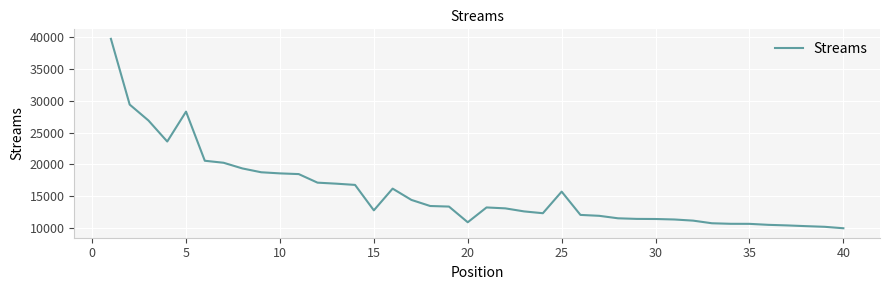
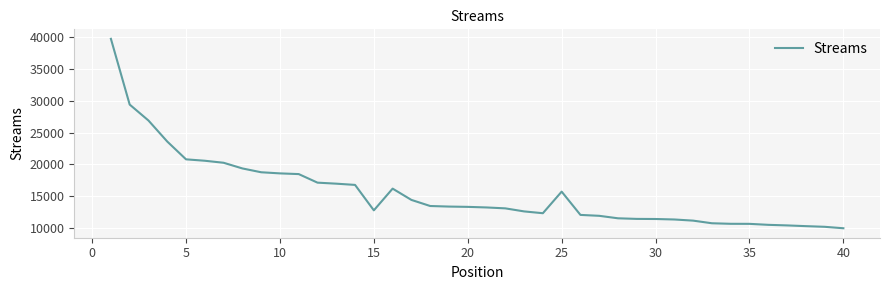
5: 28000 -> 21000
20: 11000 -> 13000
